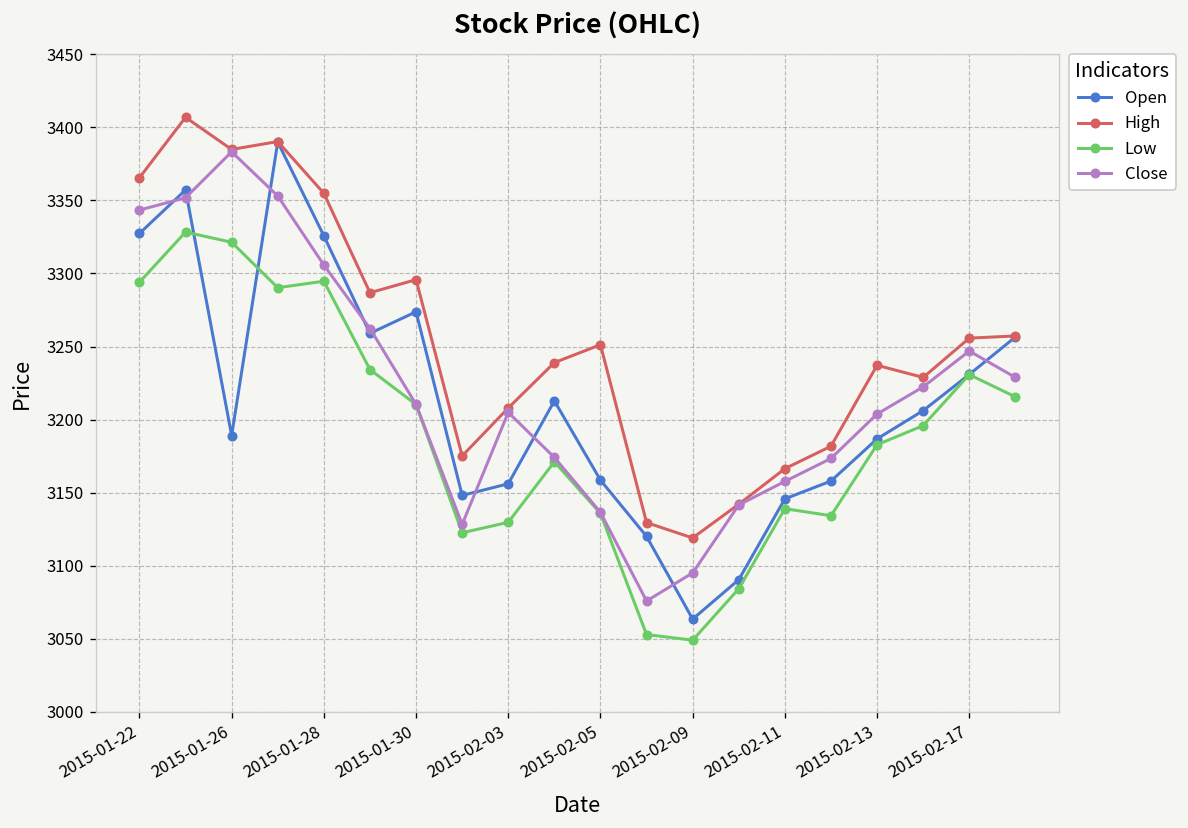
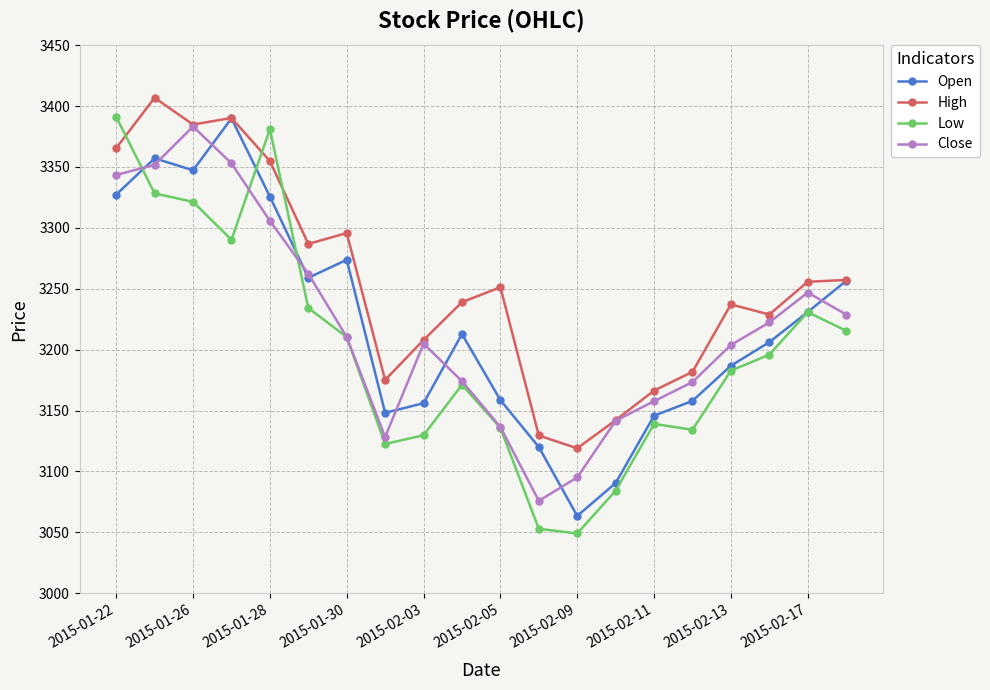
Low, 2015-01-22: 3294 -> 3391
Open, 2015-01-26: 3189 -> 3347
Low, 2015-01-28: 3295 -> 3381
